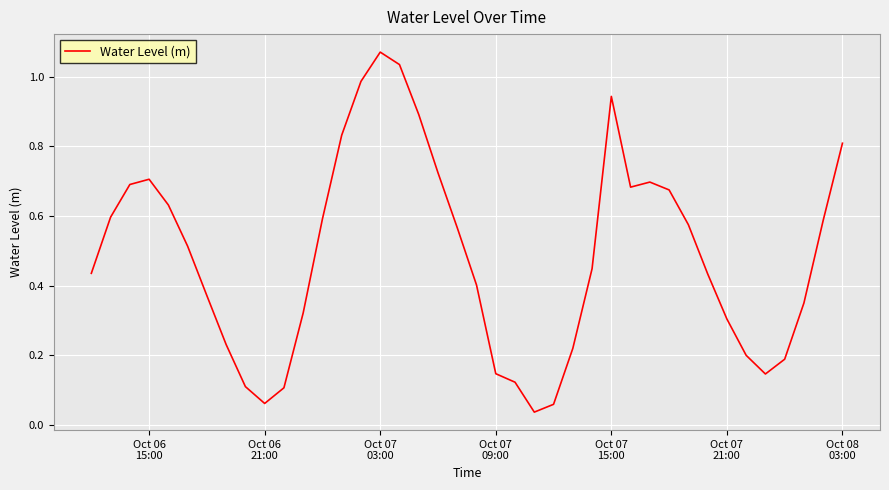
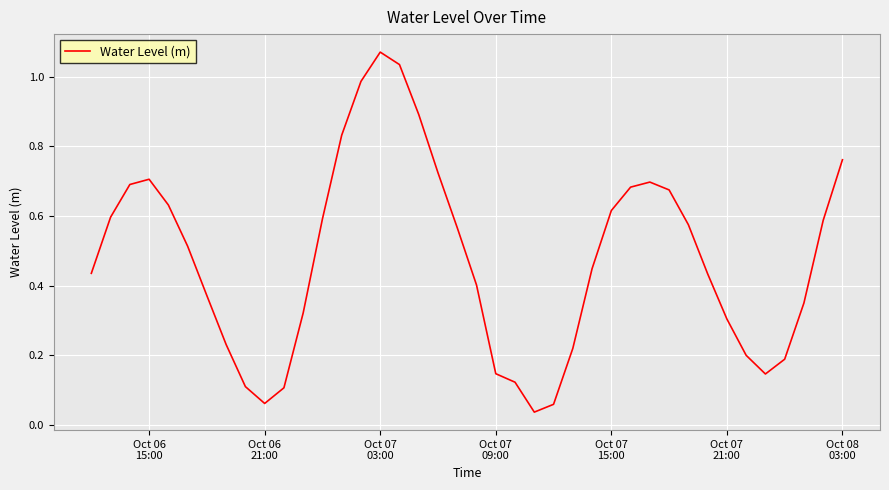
Oct 07 15:00: 0.94 -> 0.62
Oct 08 03:00: 0.81 -> 0.76
